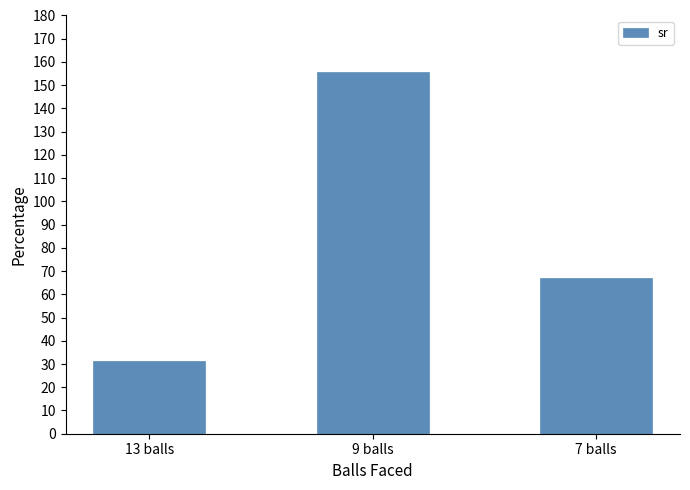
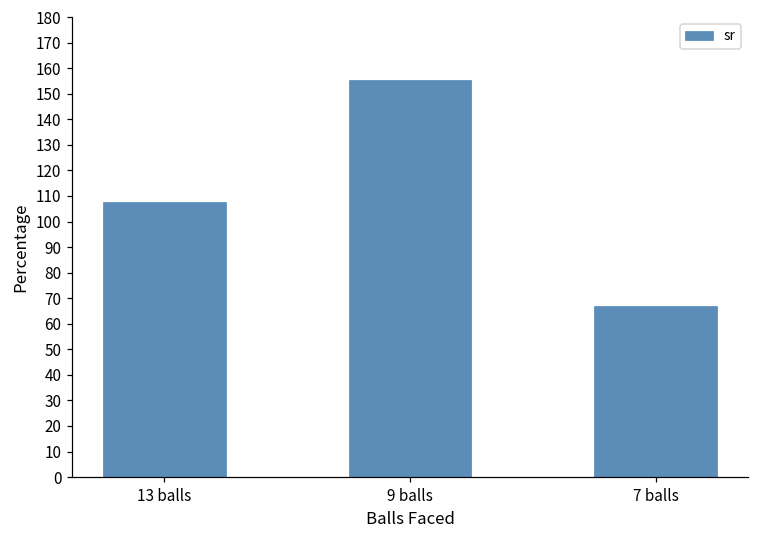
13 balls: 31 -> 108
